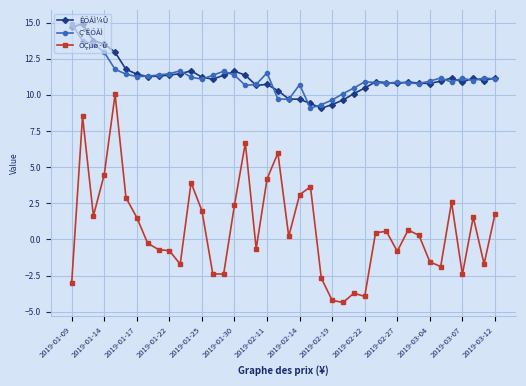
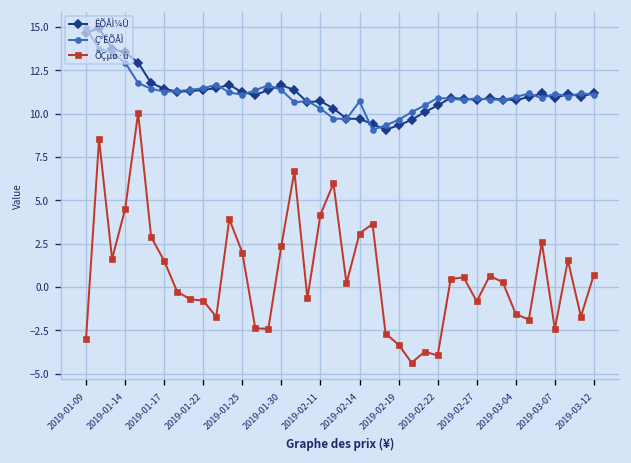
Ç°ÊÕÅÌ, 2019-02-11: 11.5 -> 10.3
ÕÇµø·ù, 2019-02-19: -4.2 -> -3.3
ÕÇµø·ù, 2019-03-12: 1.7 -> 0.7
